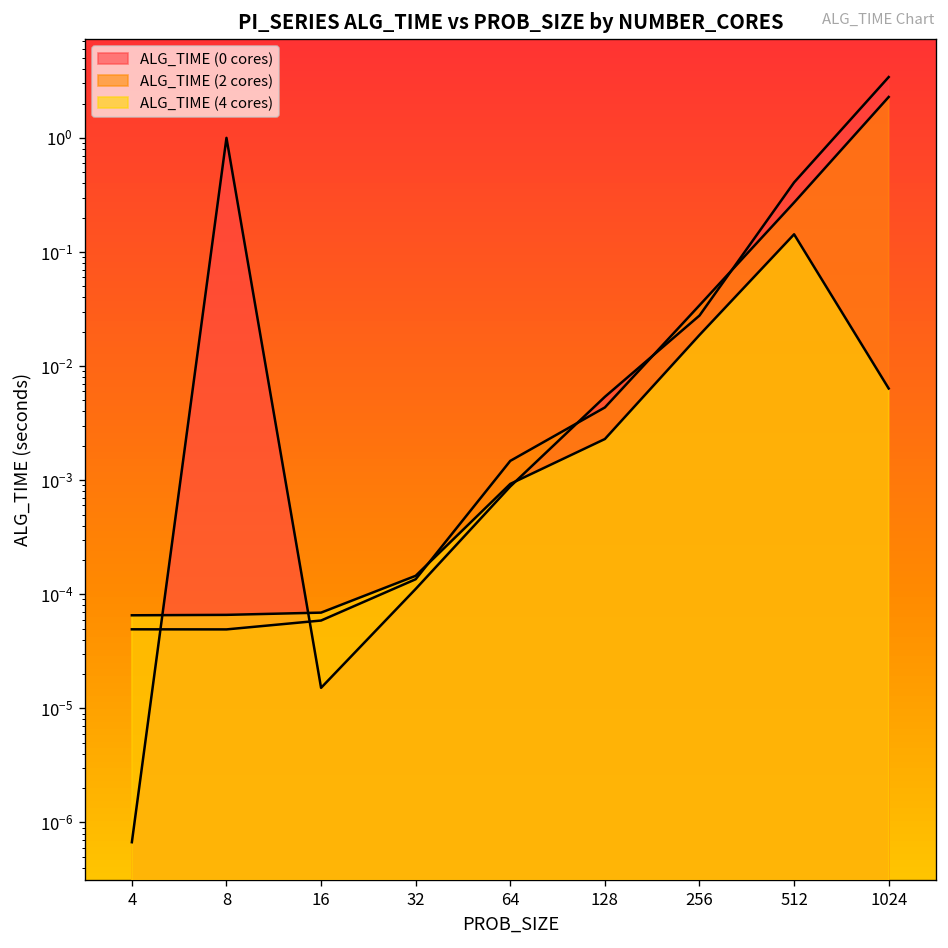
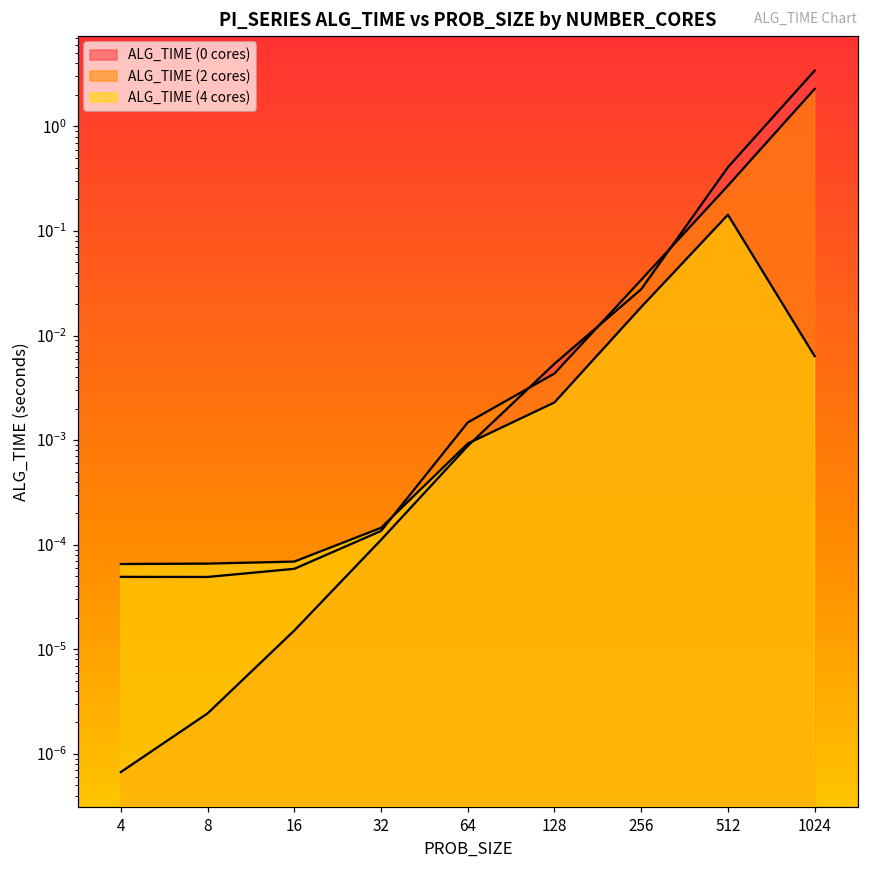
ALG_TIME (0 cores), 8: 1 -> 0
